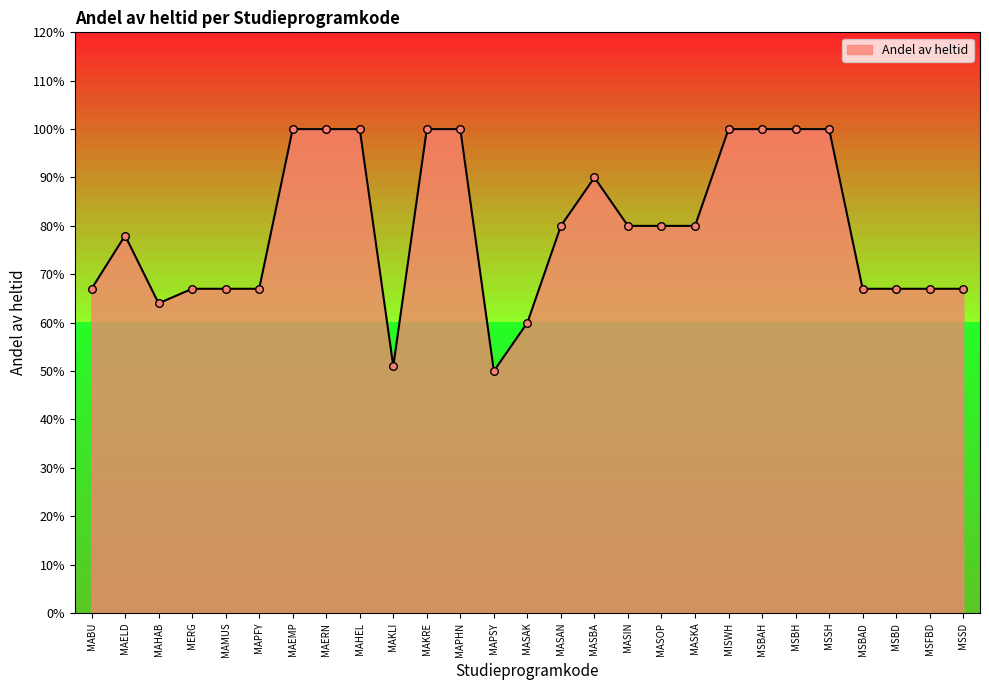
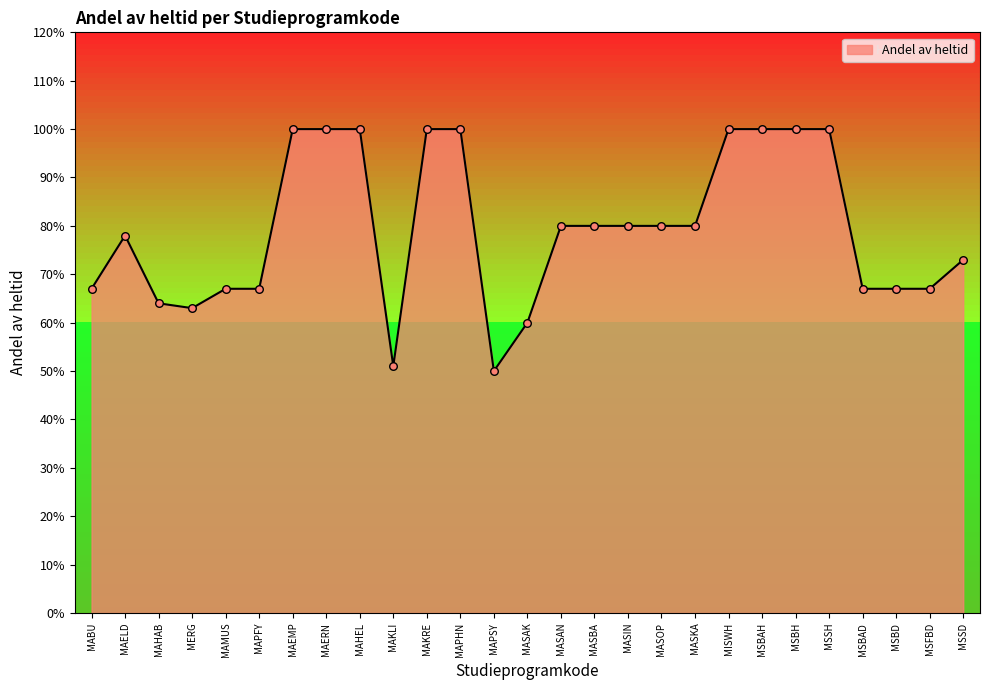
MERG: 67% -> 63%
MASBA: 90% -> 80%
MSSD: 67% -> 73%
